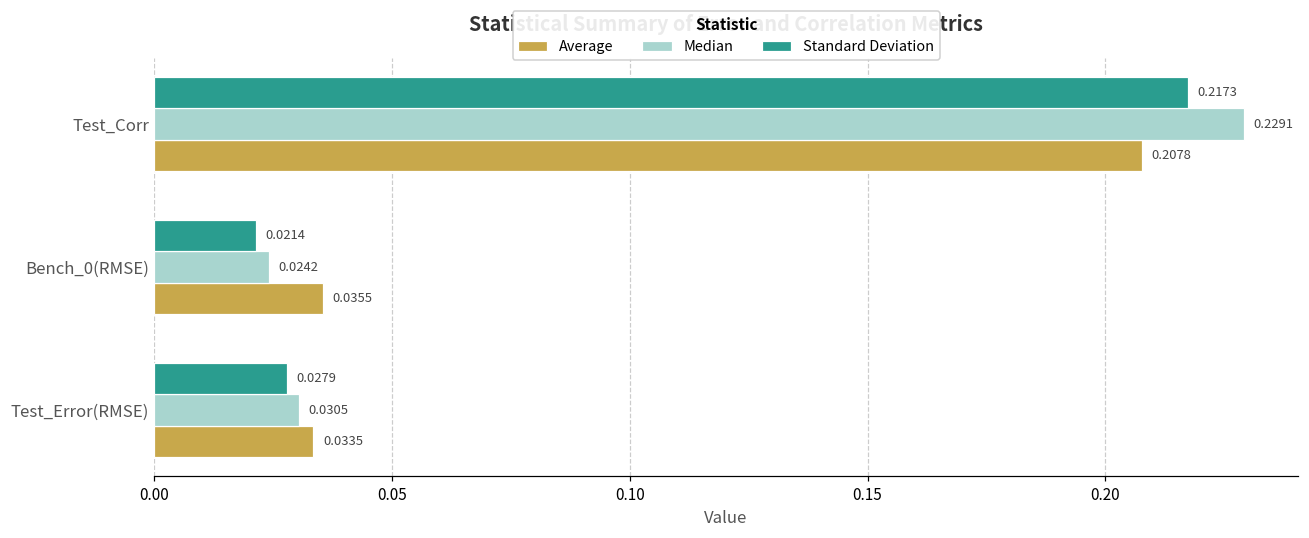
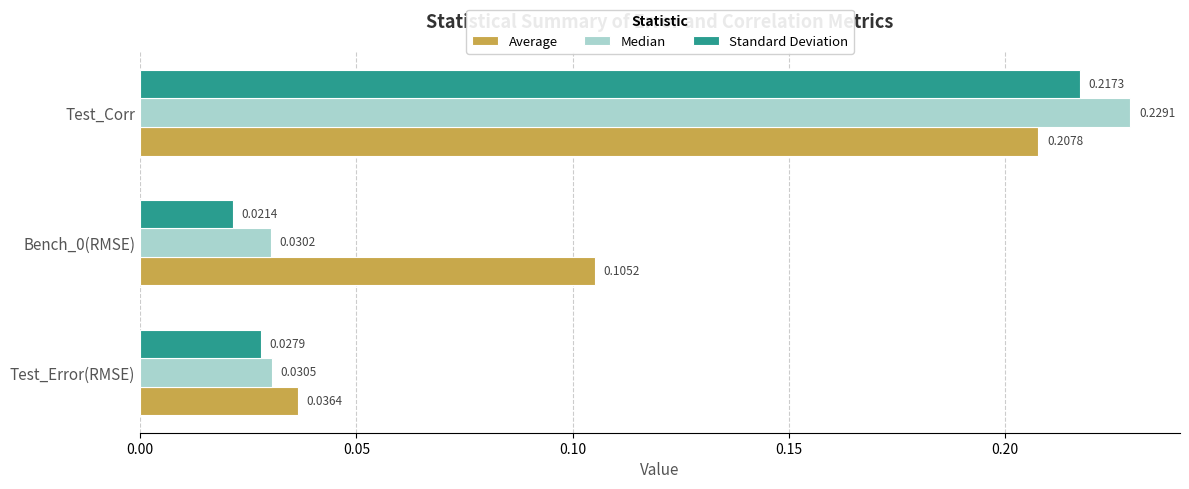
Median, Bench_0(RMSE): 0.0242 -> 0.0302
Average, Bench_0(RMSE): 0.0355 -> 0.1052
Average, Test_Error(RMSE): 0.0335 -> 0.0364
